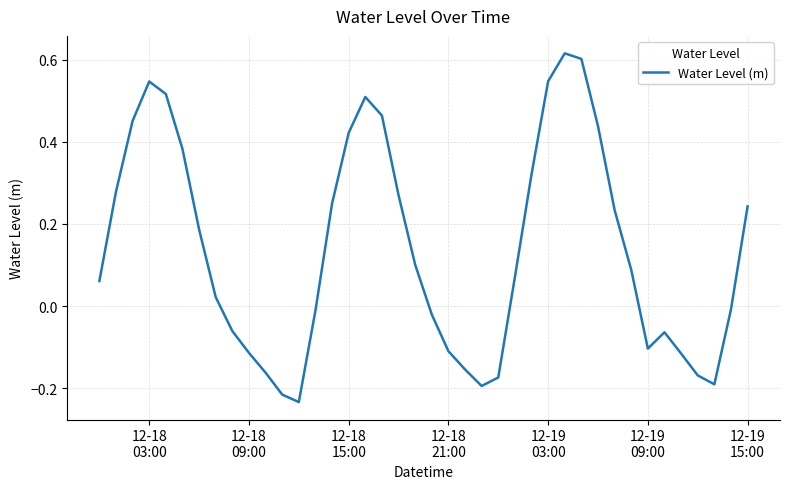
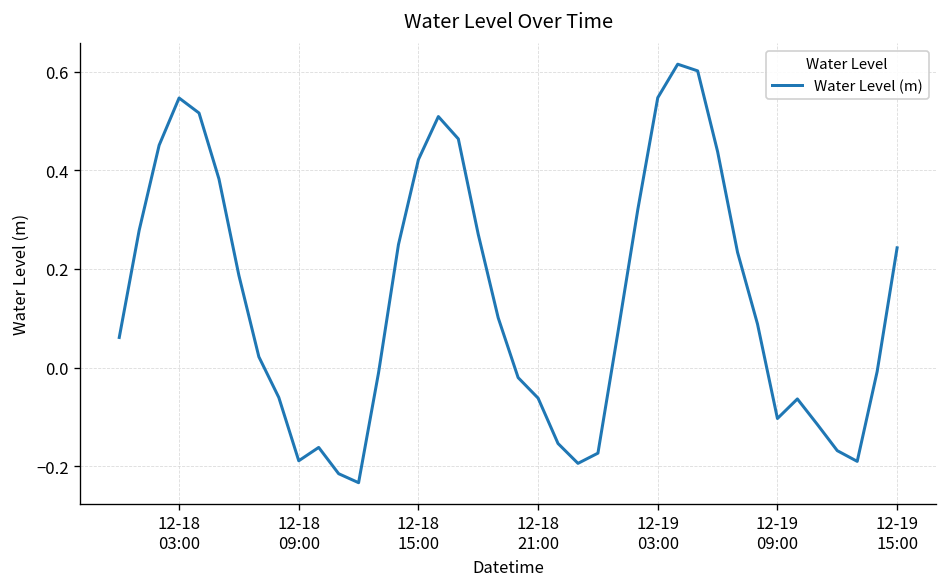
12-18 09:00: -0.11 -> -0.19
12-18 21:00: -0.11 -> -0.06
